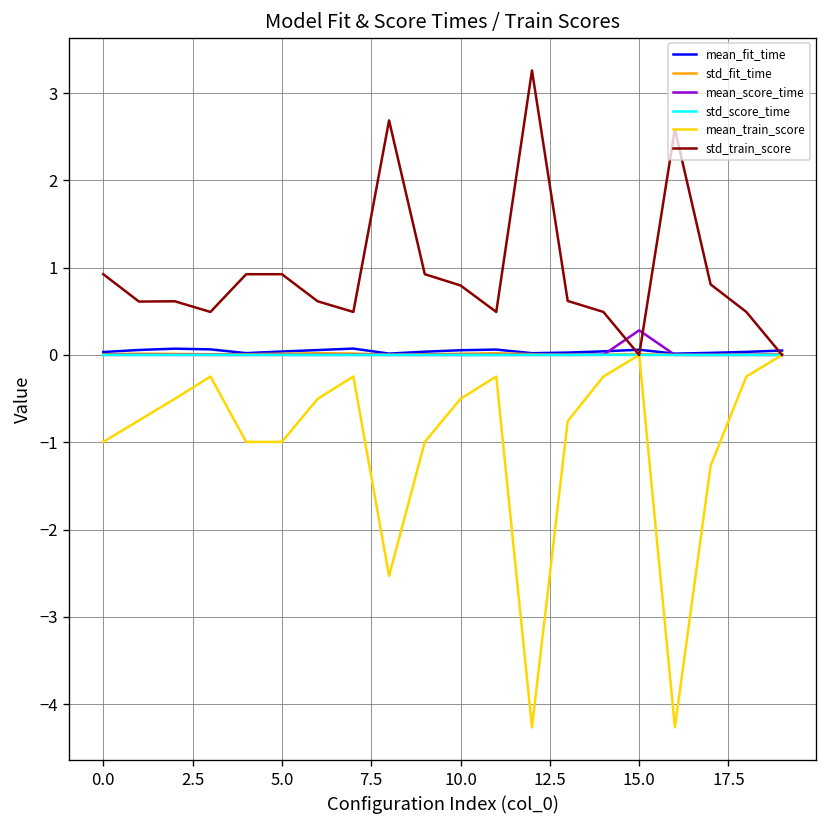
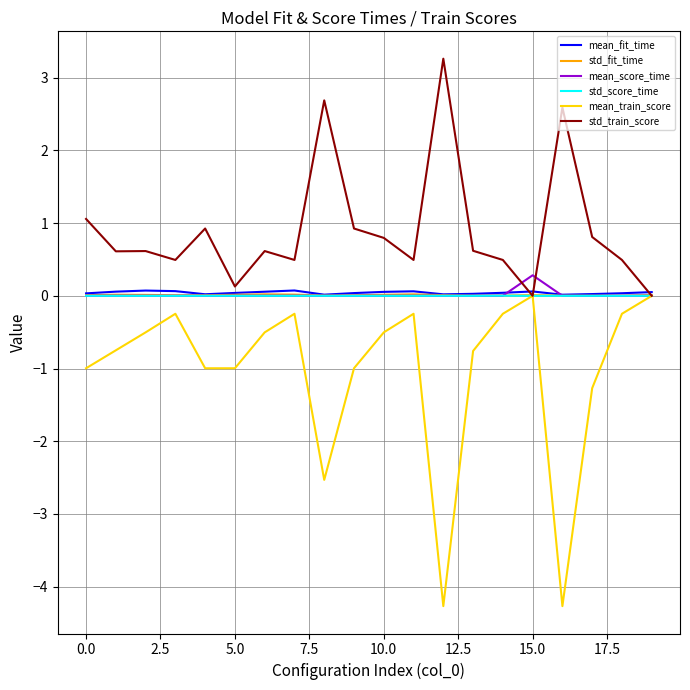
std_train_score, 0.0: 0.9 -> 1.1
std_train_score, 5.0: 0.9 -> 0.1
